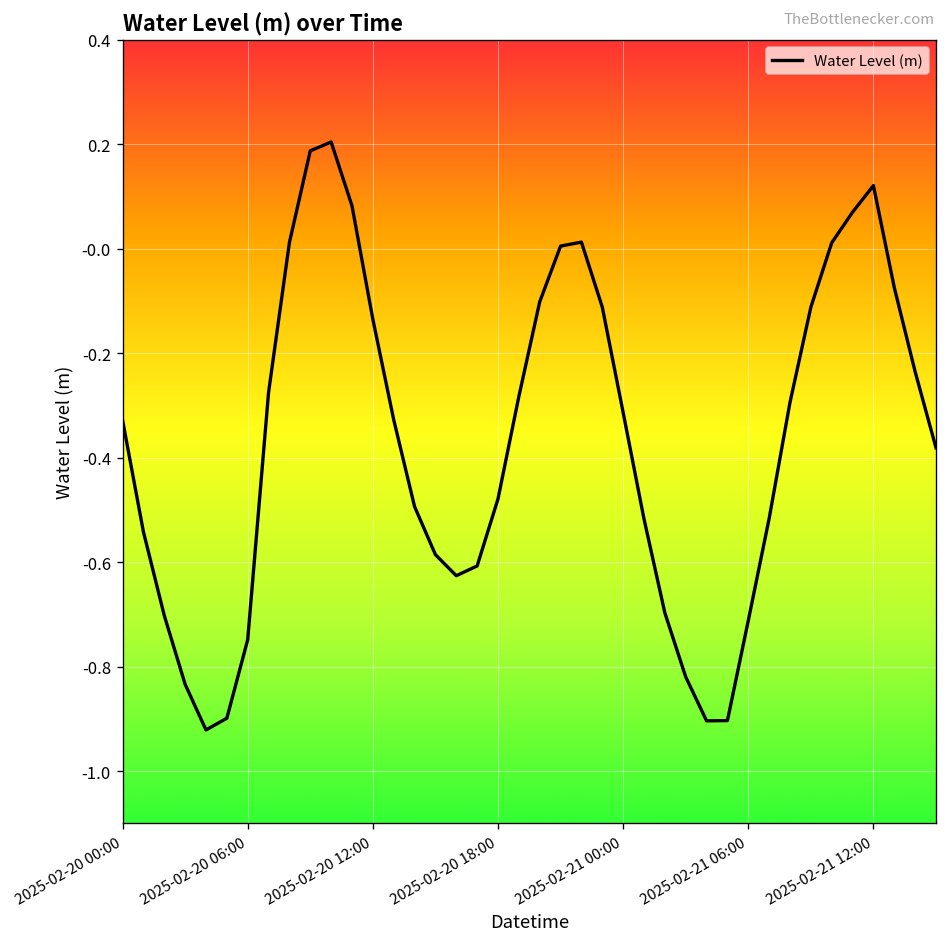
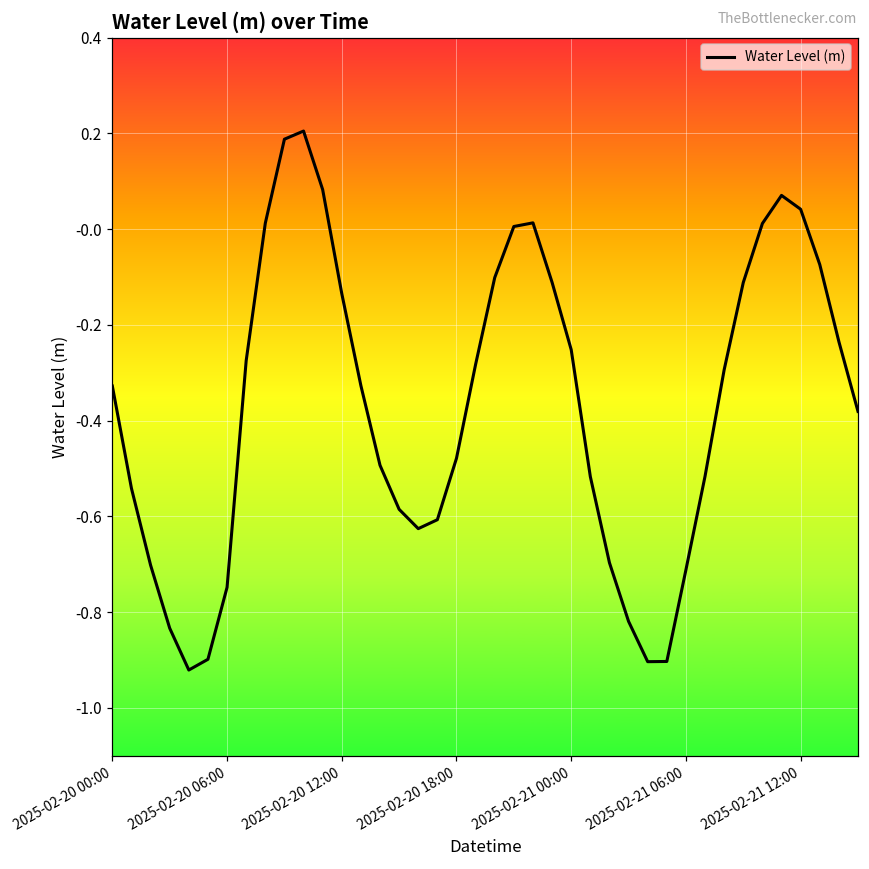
2025-02-21 00:00: -0.31 -> -0.25
2025-02-21 12:00: 0.12 -> 0.04
